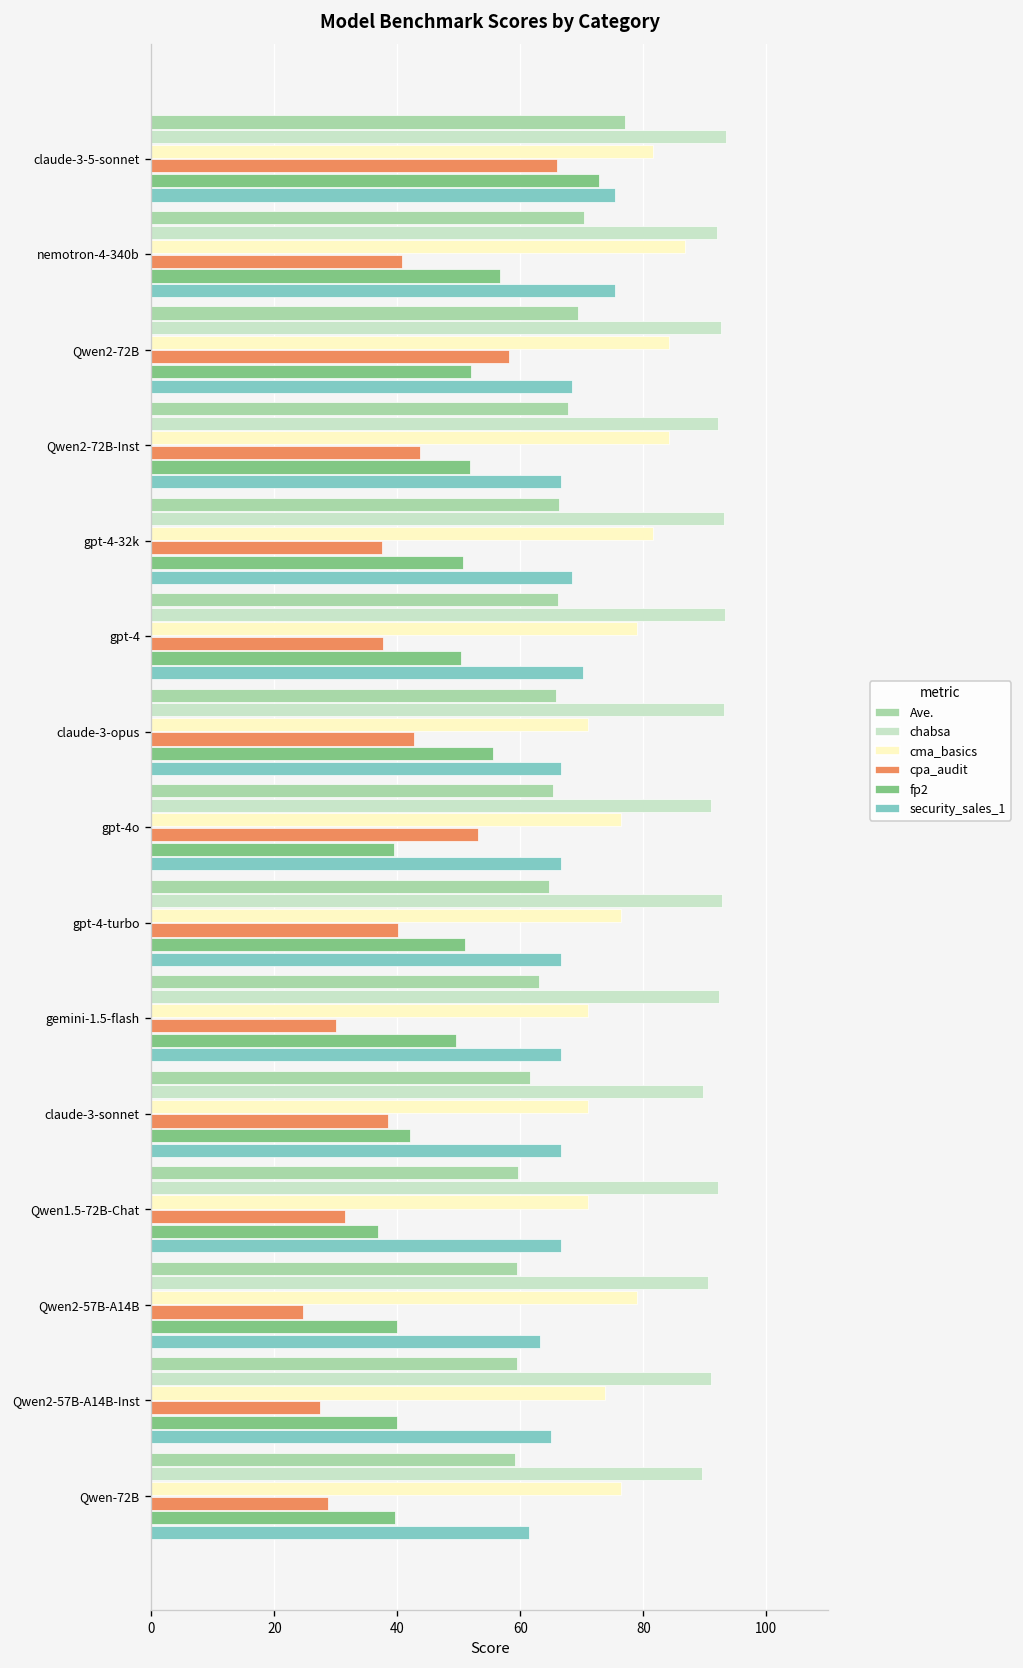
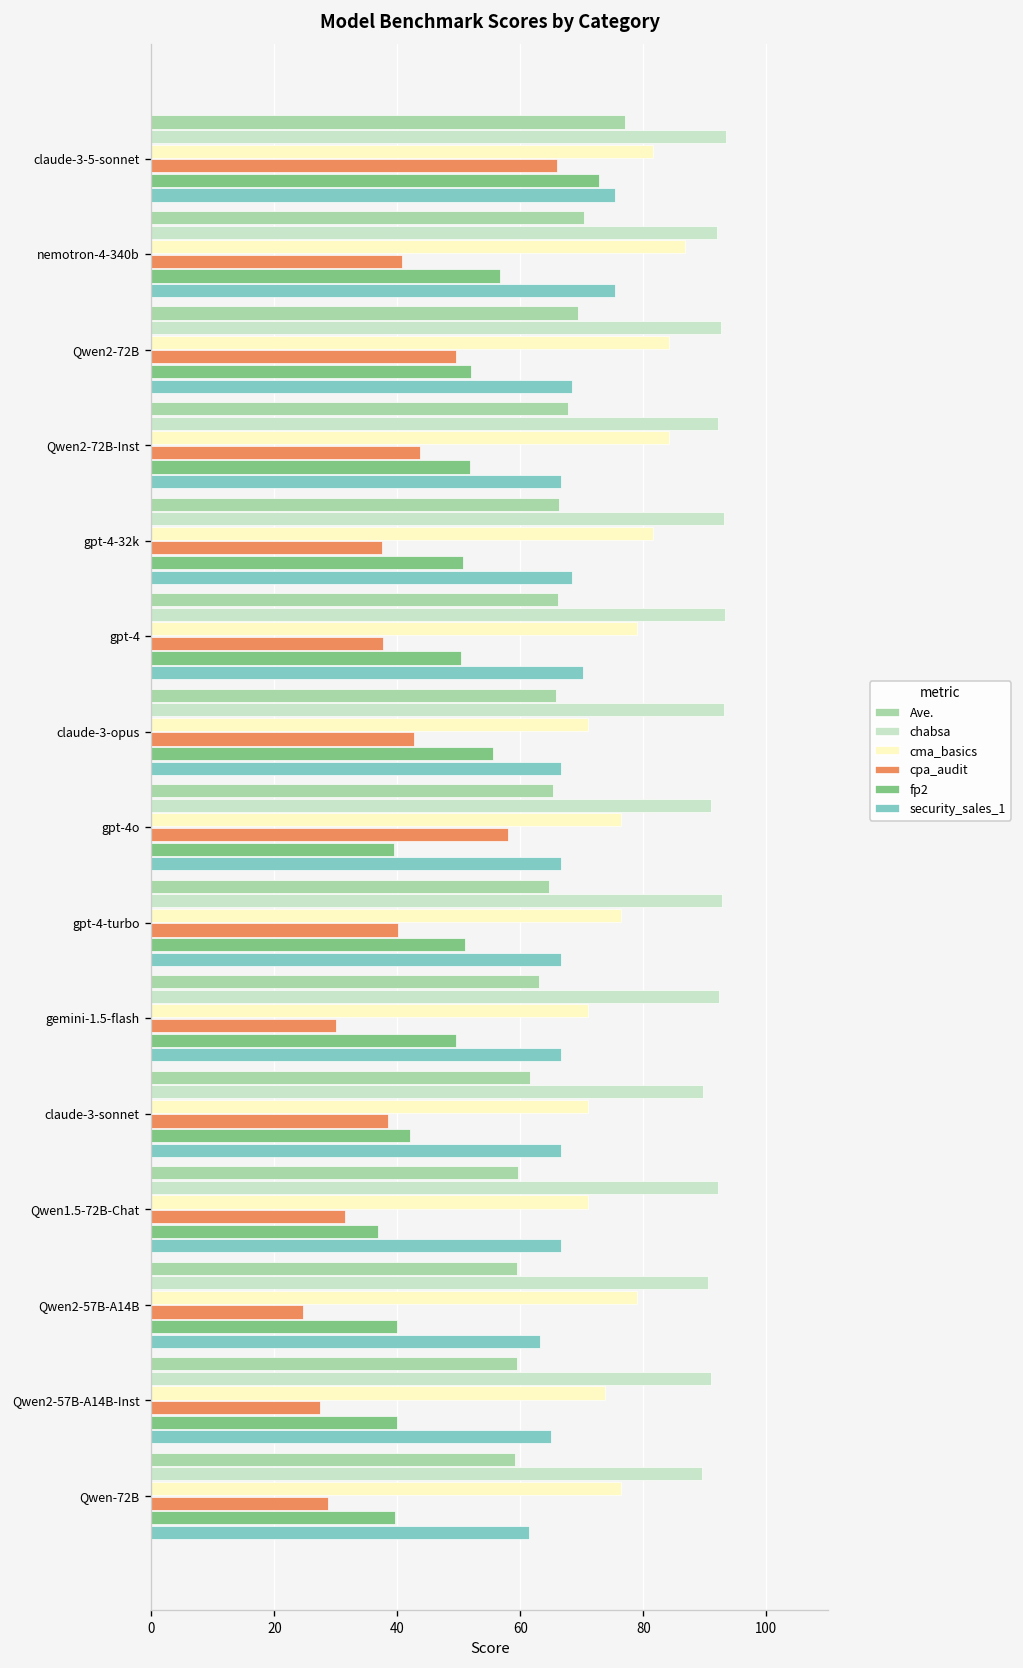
cpa_audit, Qwen2-72B: 58 -> 50
cpa_audit, gpt-4o: 53 -> 58
